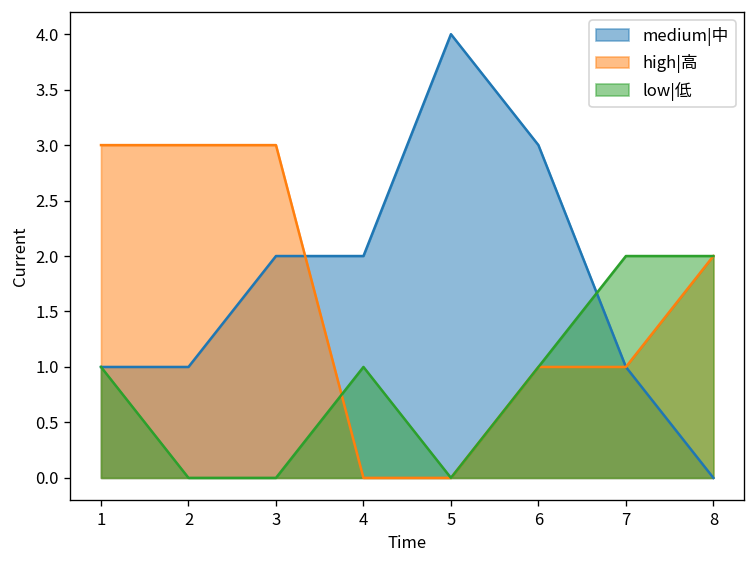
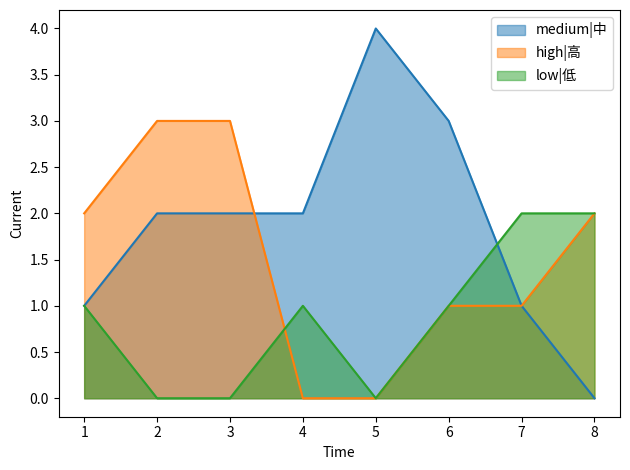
high|高, 1: 3 -> 2
medium|中, 2: 1 -> 2
